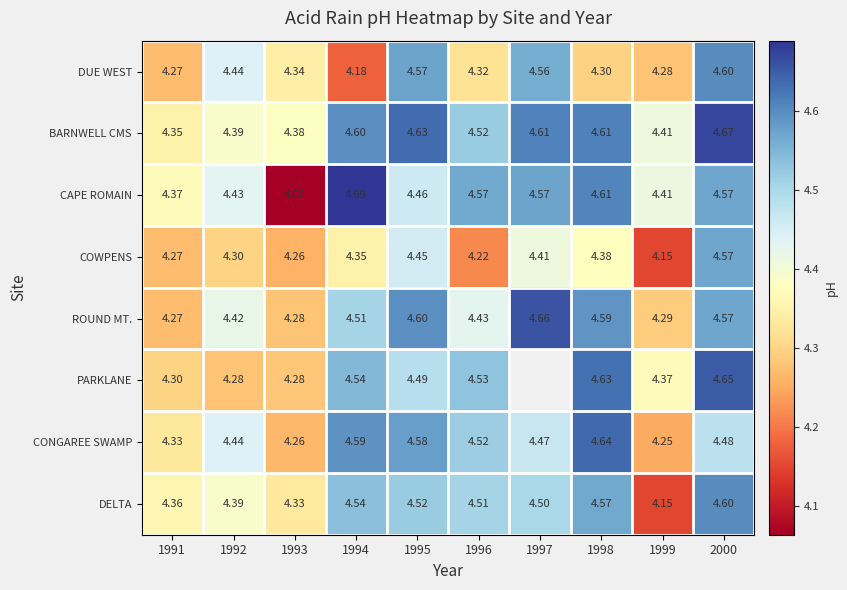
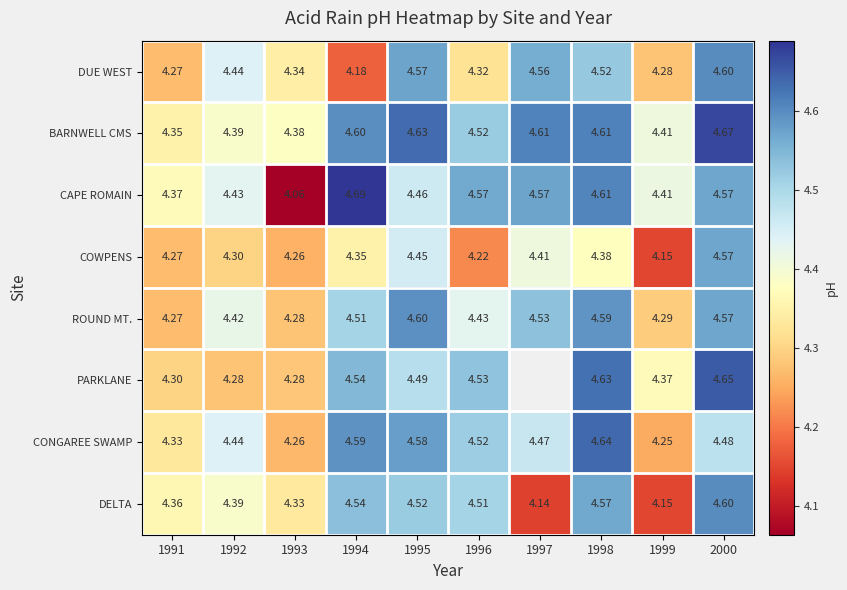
DUE WEST, 1998: 4.30 -> 4.52
ROUND MT., 1997: 4.66 -> 4.53
DELTA, 1997: 4.50 -> 4.14
